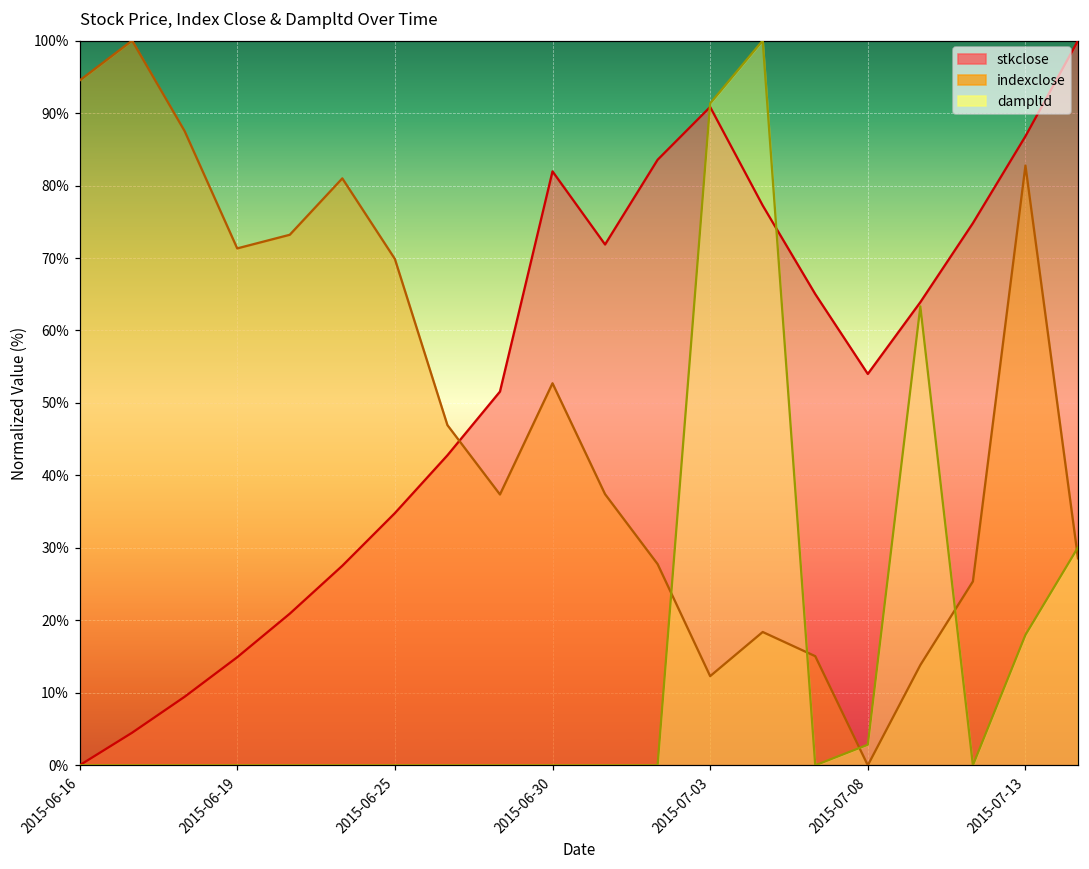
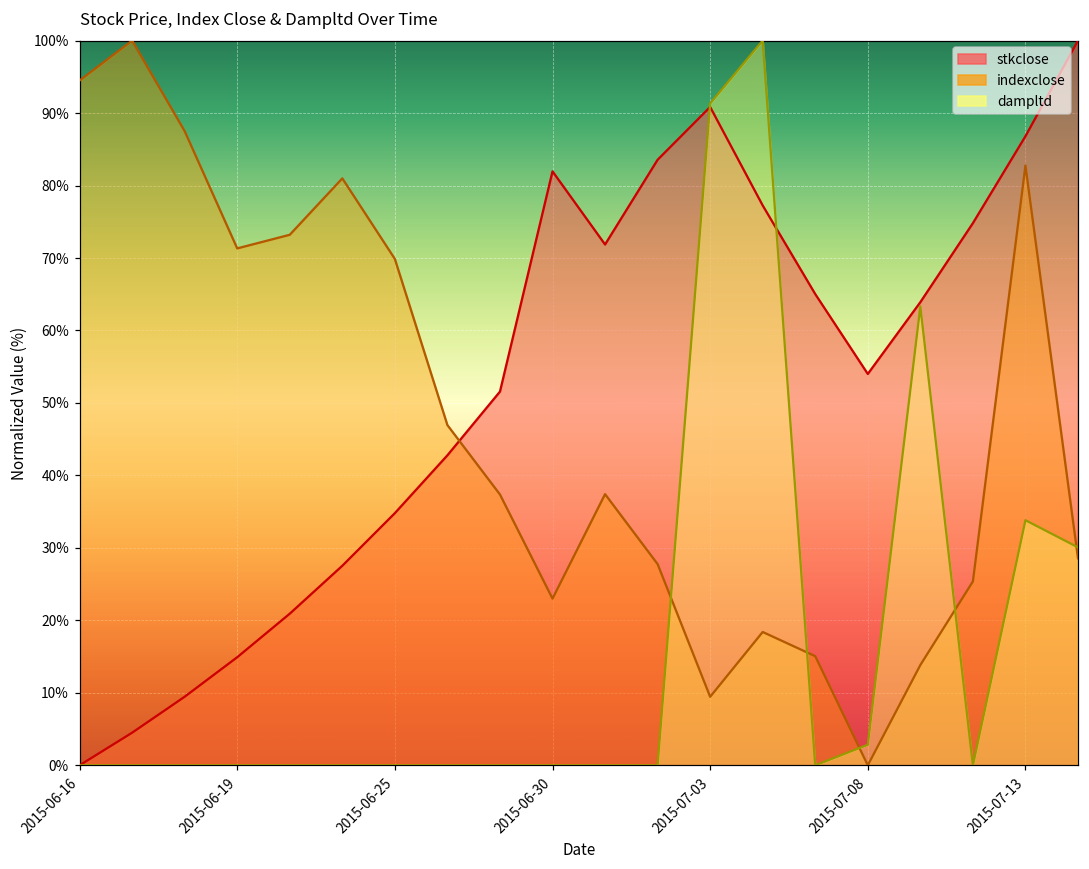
indexclose, 2015-06-30: 53% -> 23%
indexclose, 2015-07-03: 12% -> 9%
dampltd, 2015-07-13: 18% -> 34%
